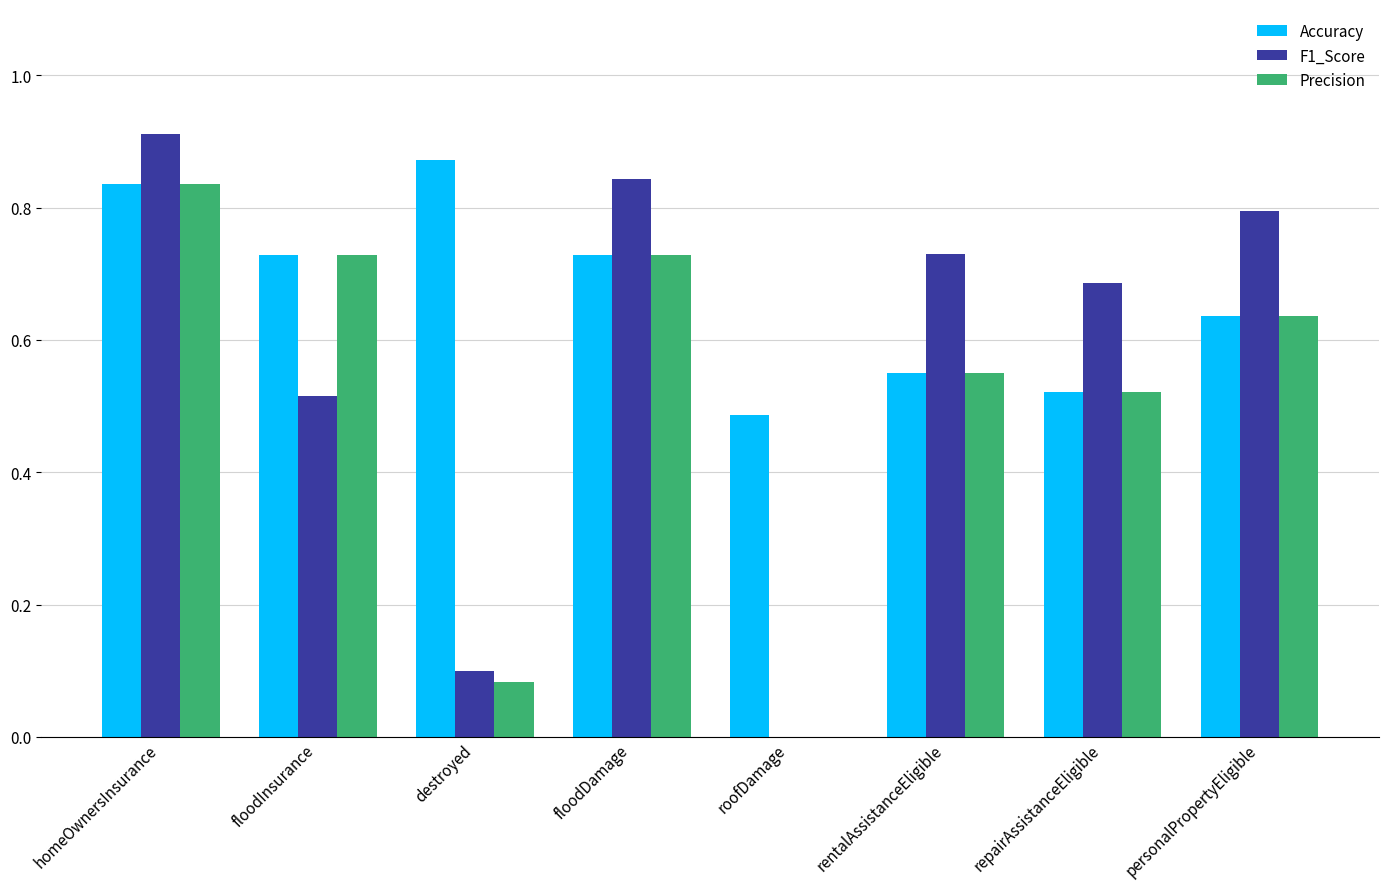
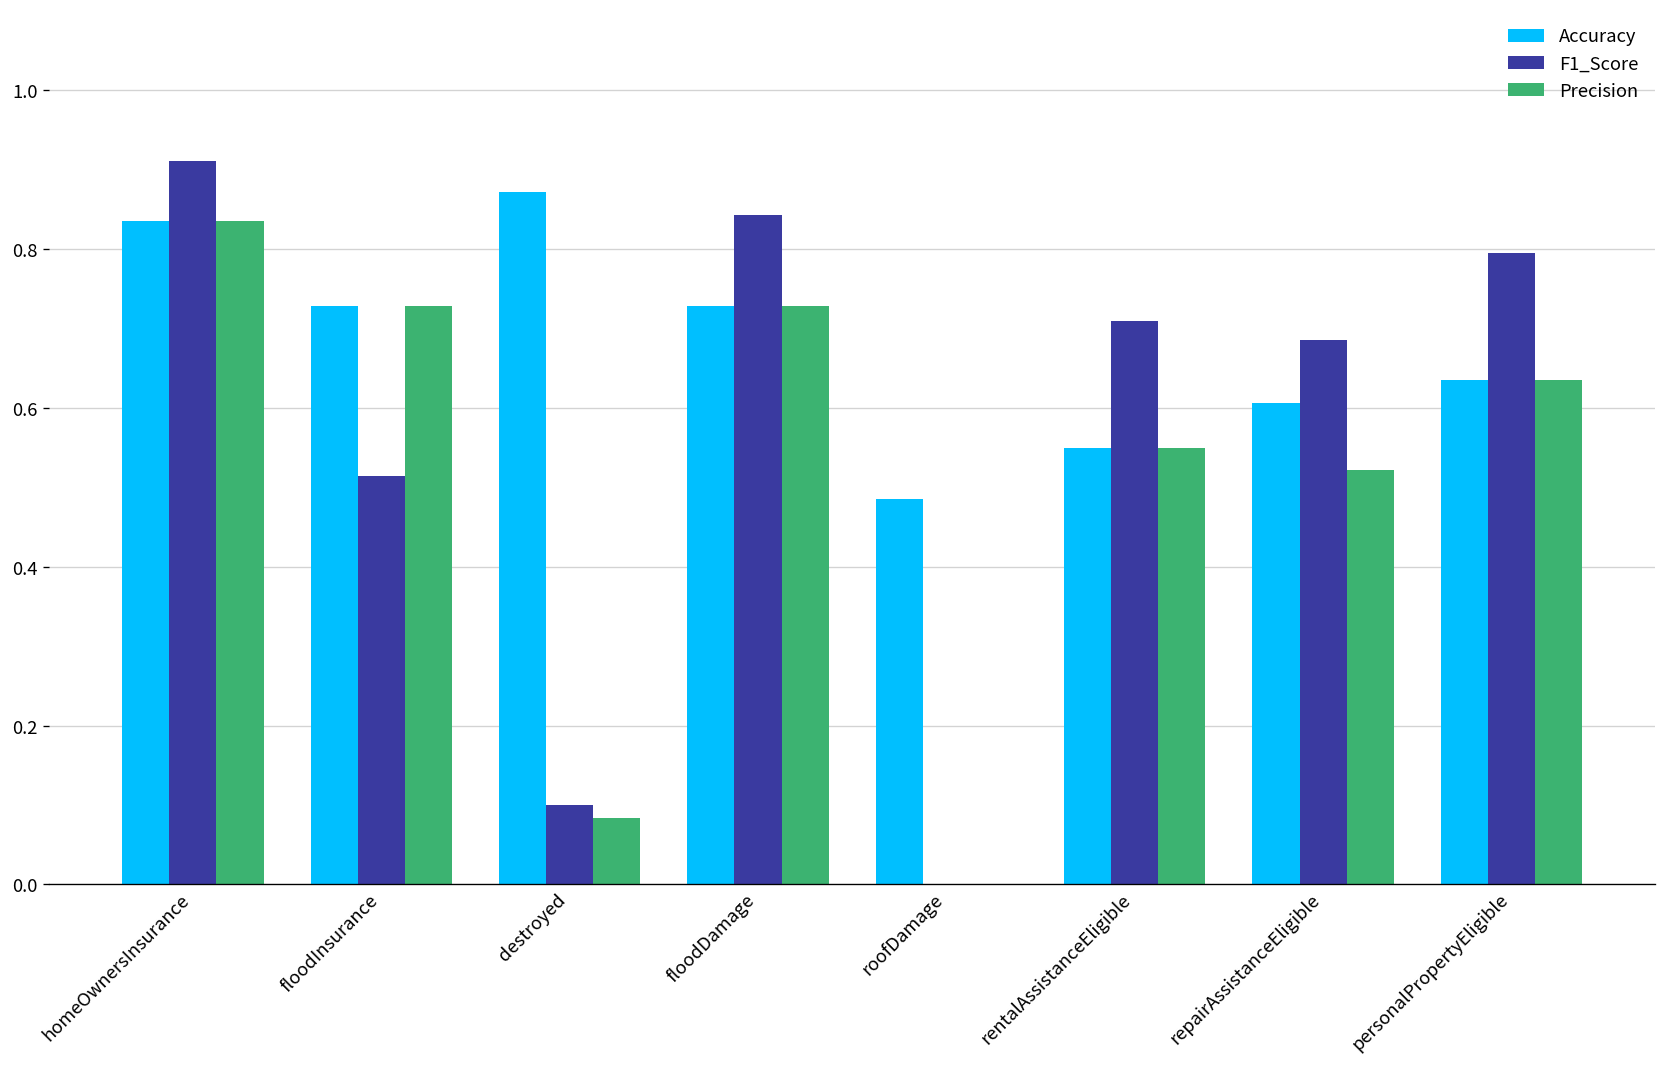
F1_Score, rentalAssistanceEligible: 0.73 -> 0.71
Accuracy, repairAssistanceEligible: 0.52 -> 0.61
